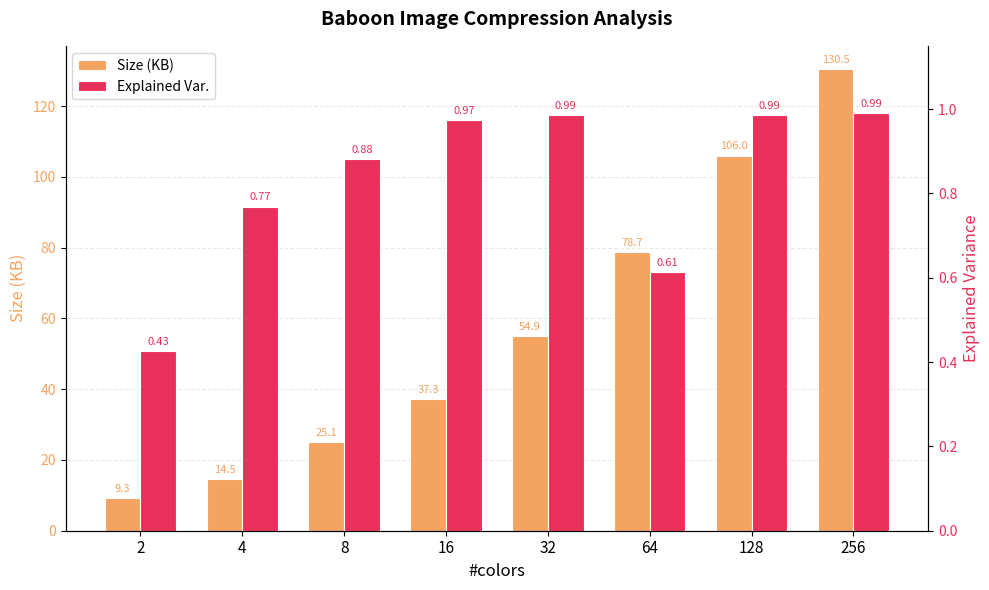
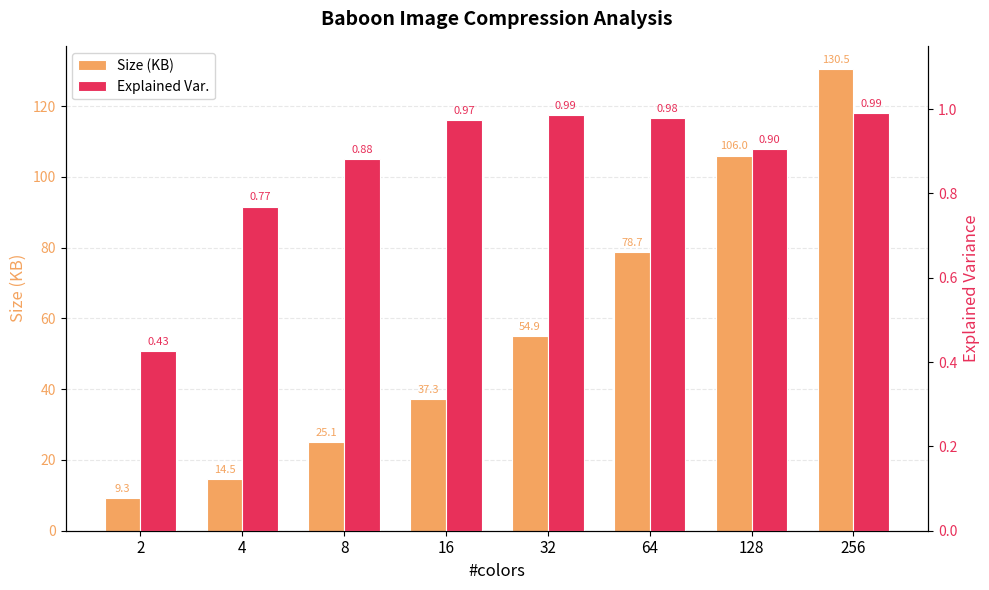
Explained Var., 64: 0.61 -> 0.98
Explained Var., 128: 0.99 -> 0.90
